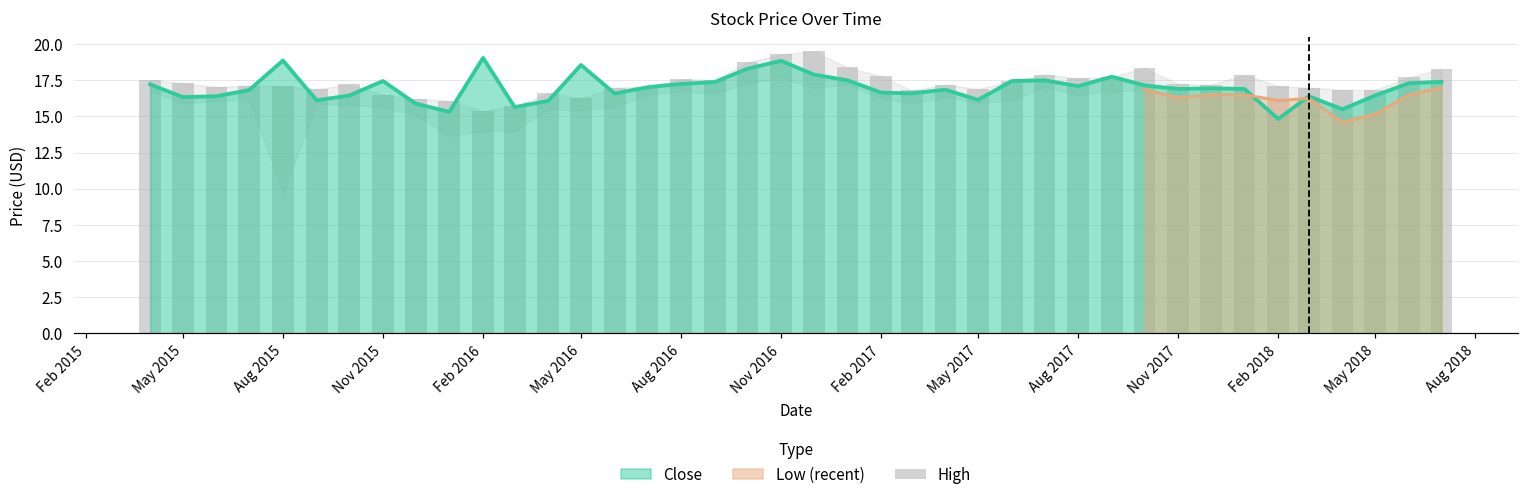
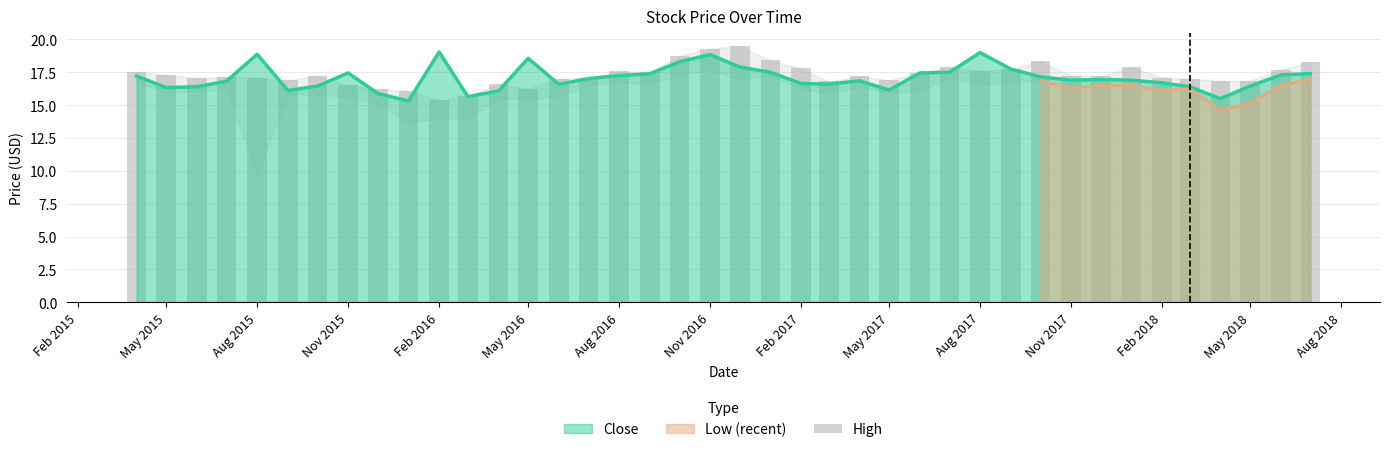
Close, Aug 2017: 17.1 -> 19.0
Close, Feb 2018: 14.8 -> 16.7
